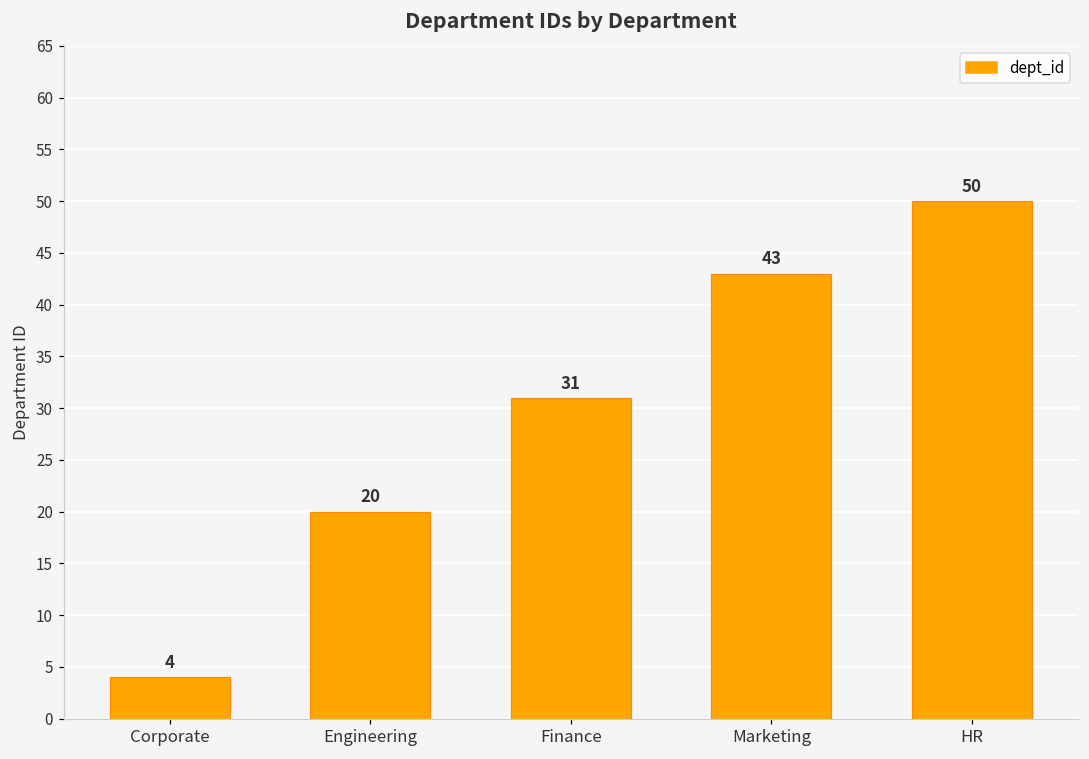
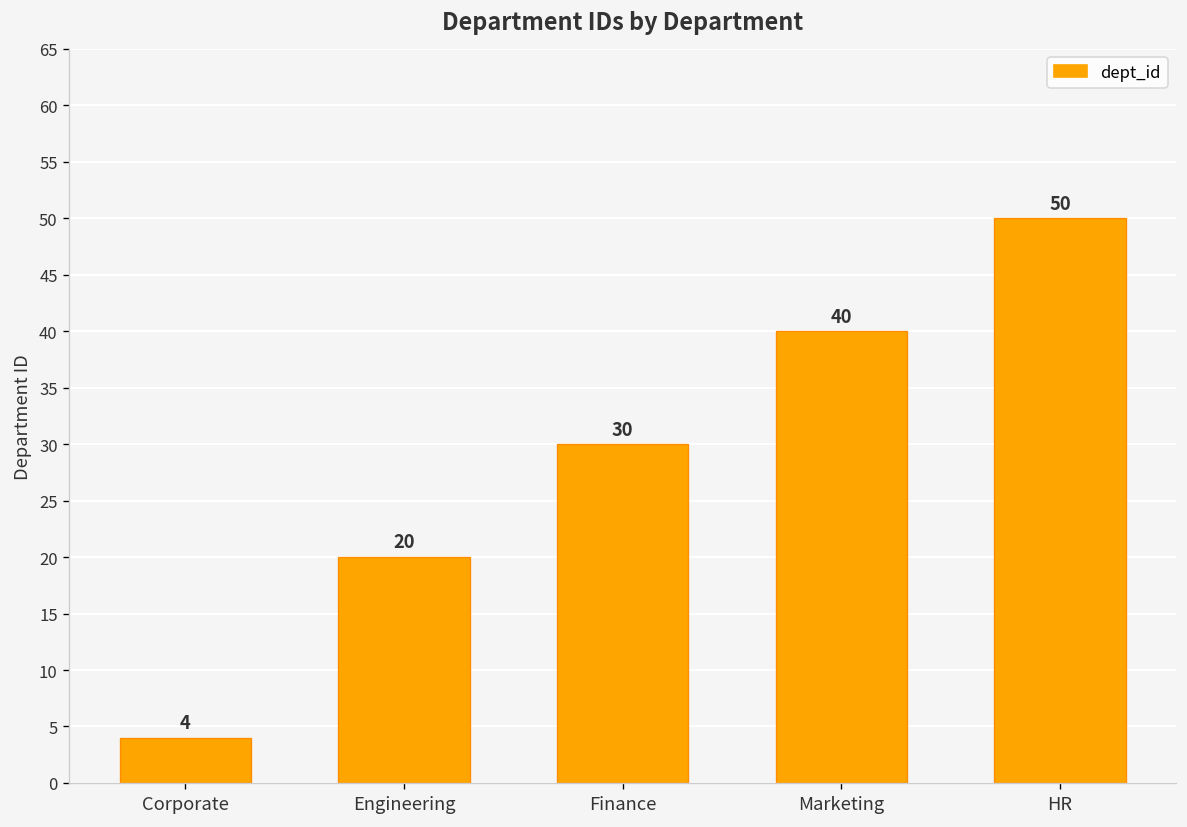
Finance: 31 -> 30
Marketing: 43 -> 40
